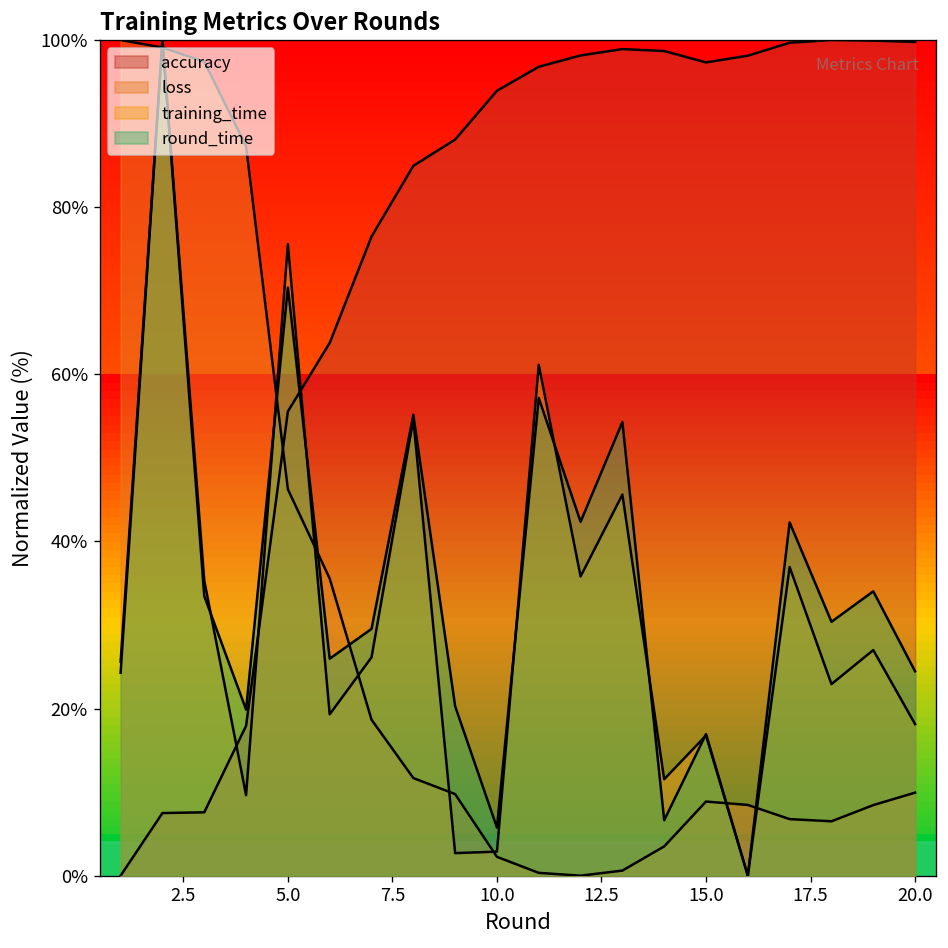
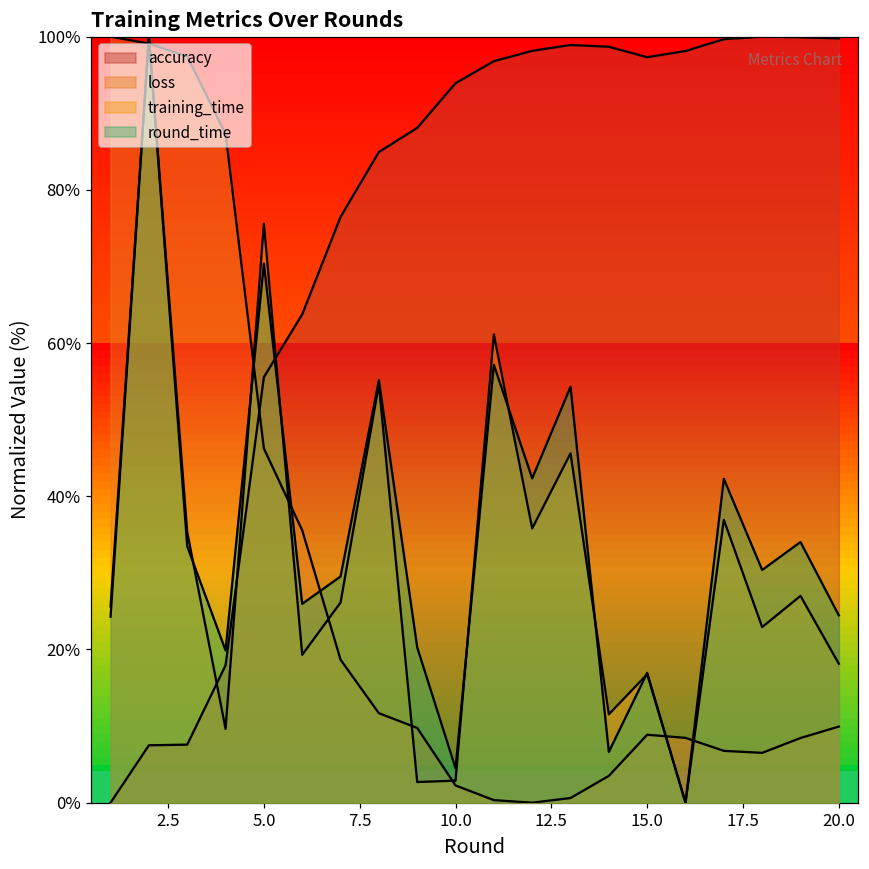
round_time, 10.0: 6% -> 4%
